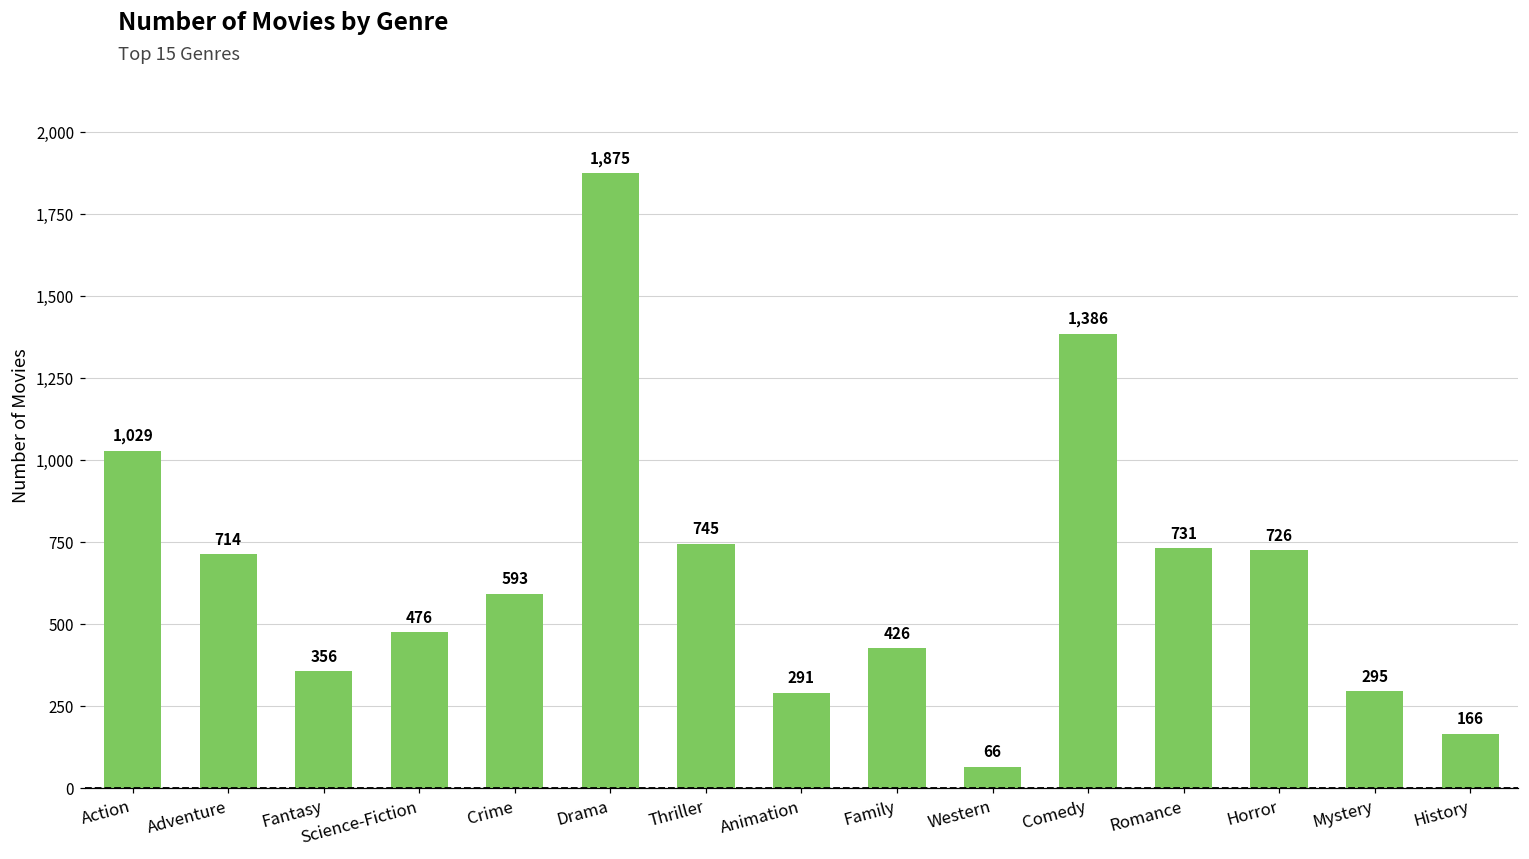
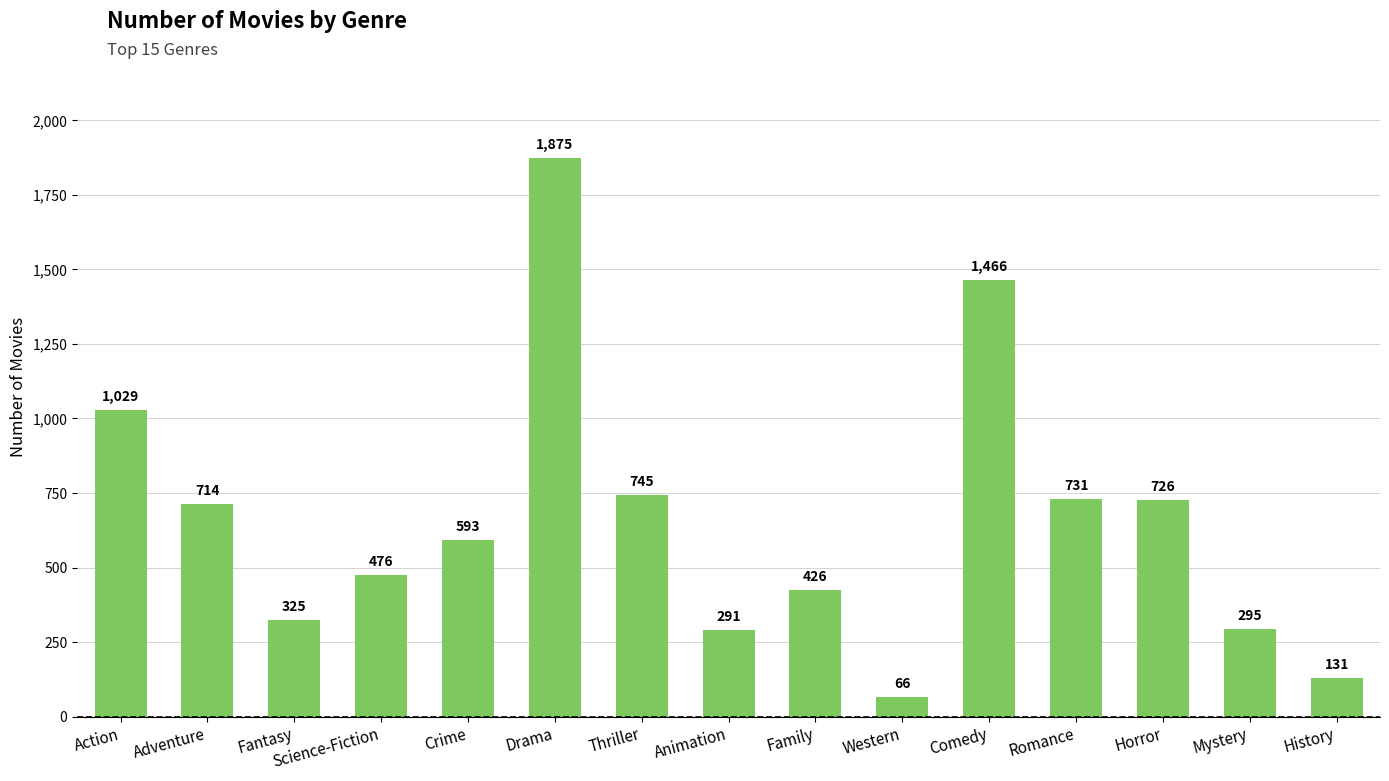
Fantasy: 356 -> 325
Comedy: 1,386 -> 1,466
History: 166 -> 131
